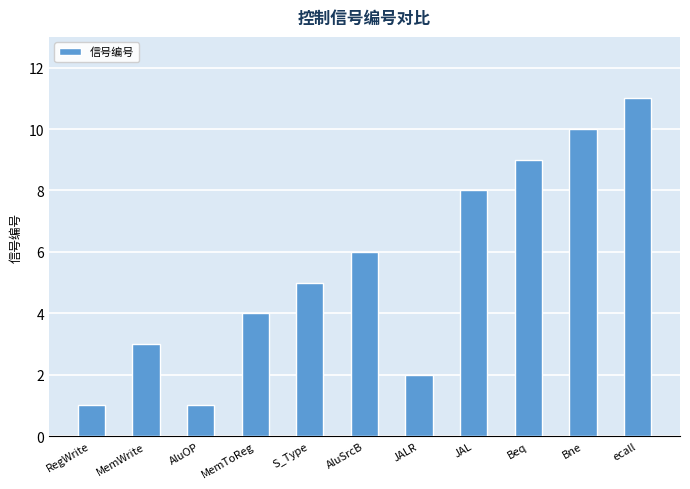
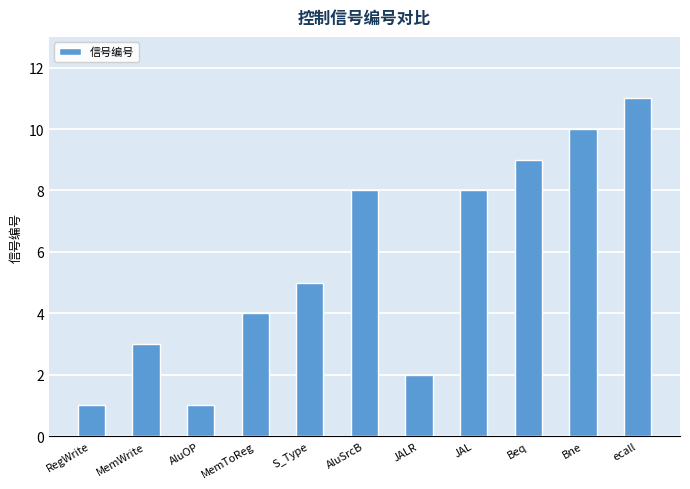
AluSrcB: 6 -> 8
